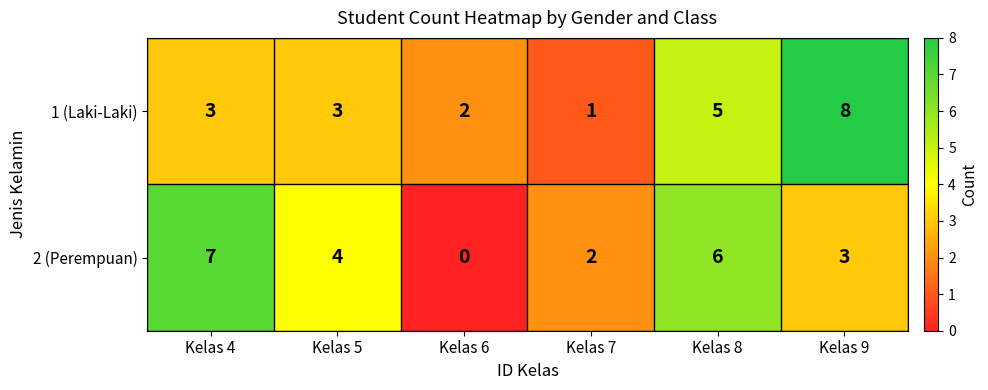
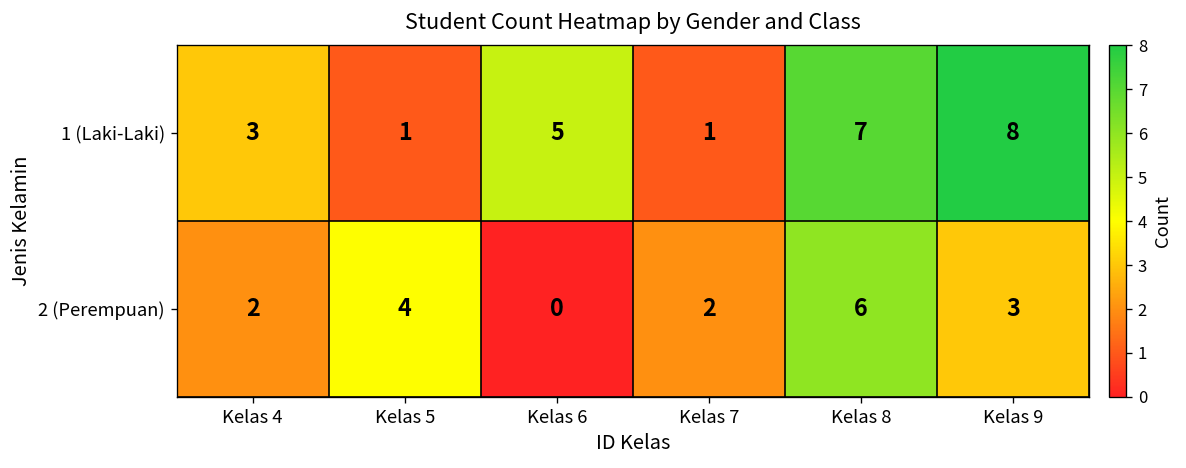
1 (Laki-Laki), Kelas 5: 3 -> 1
1 (Laki-Laki), Kelas 6: 2 -> 5
1 (Laki-Laki), Kelas 8: 5 -> 7
2 (Perempuan), Kelas 4: 7 -> 2
